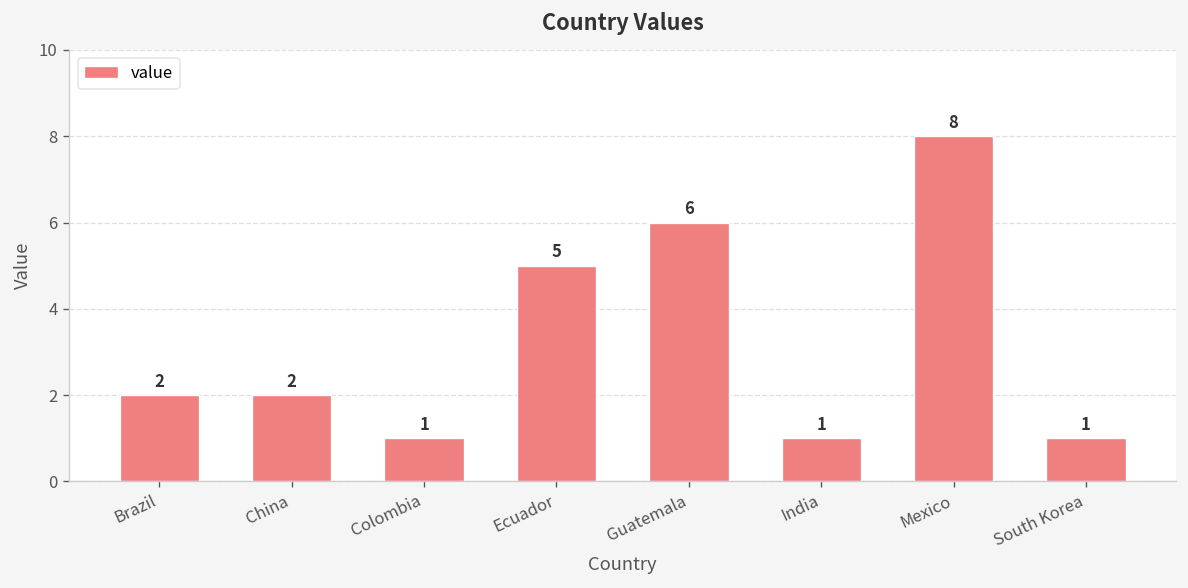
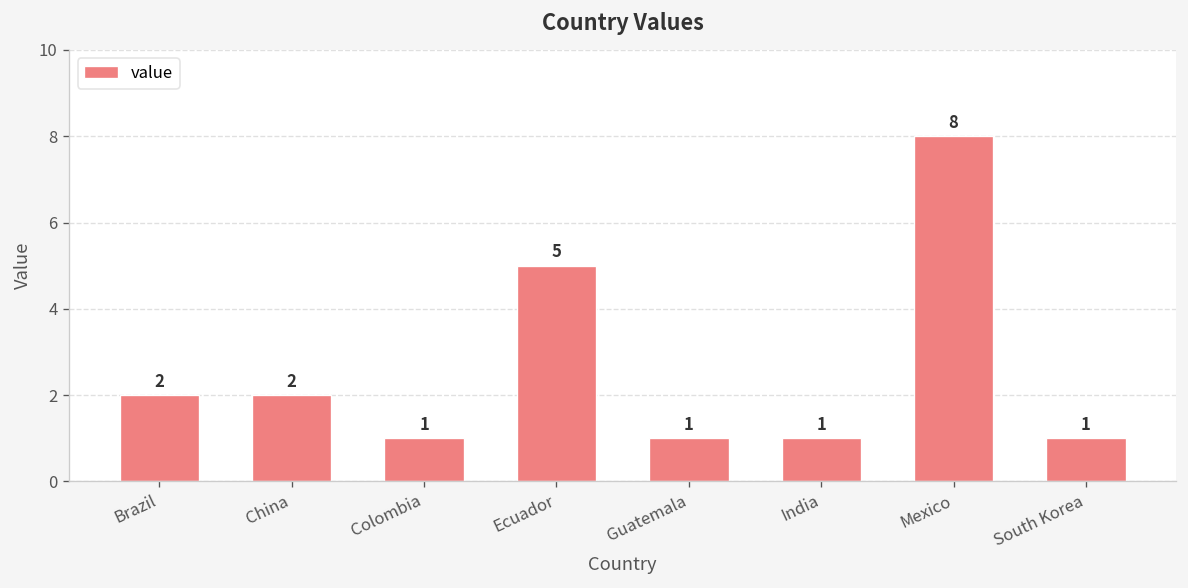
Guatemala: 6 -> 1
